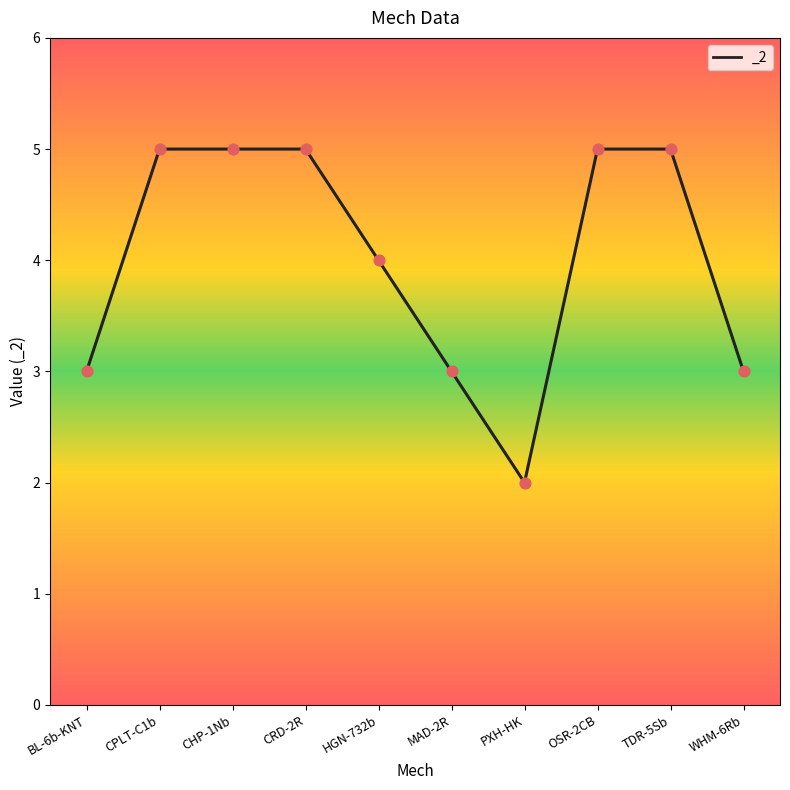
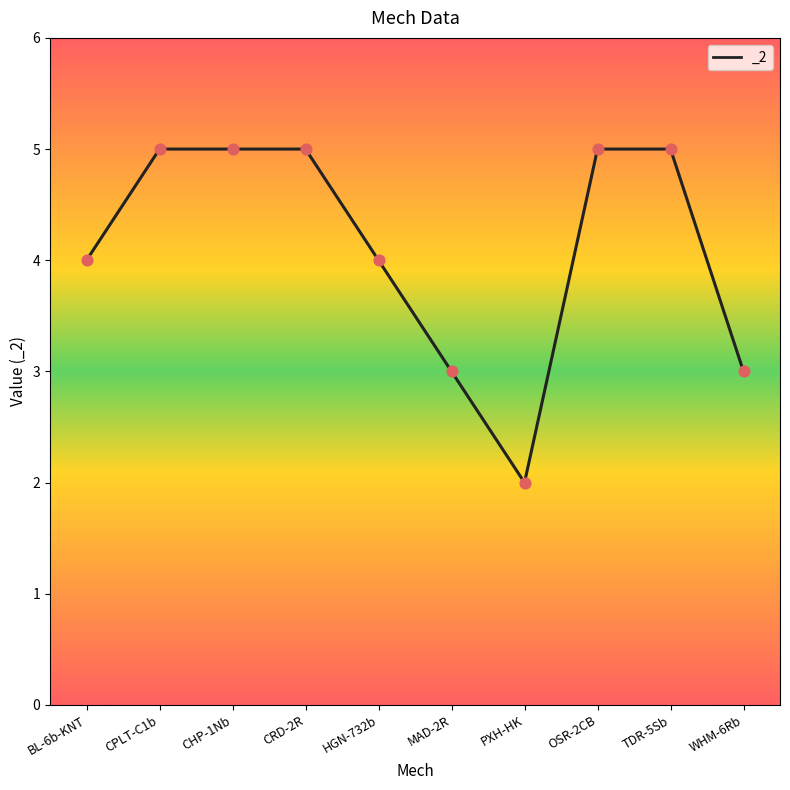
BL-6b-KNT: 3 -> 4
